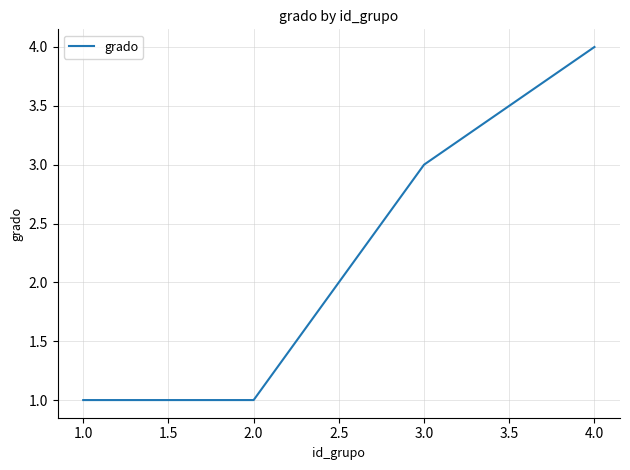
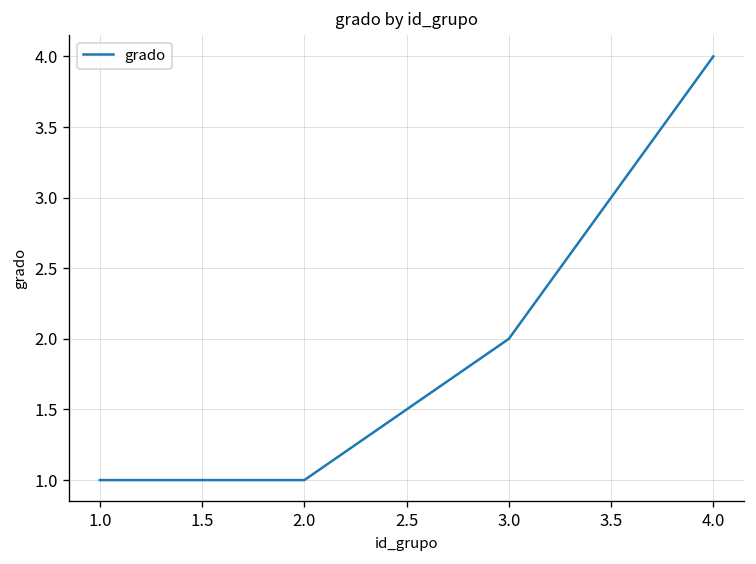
3.0: 3 -> 2
